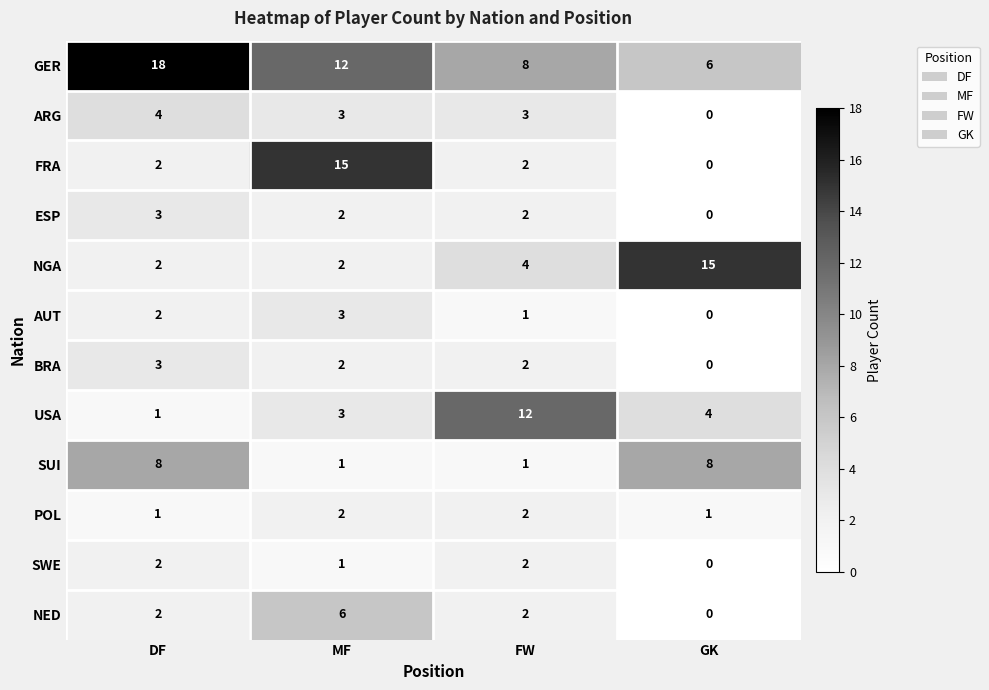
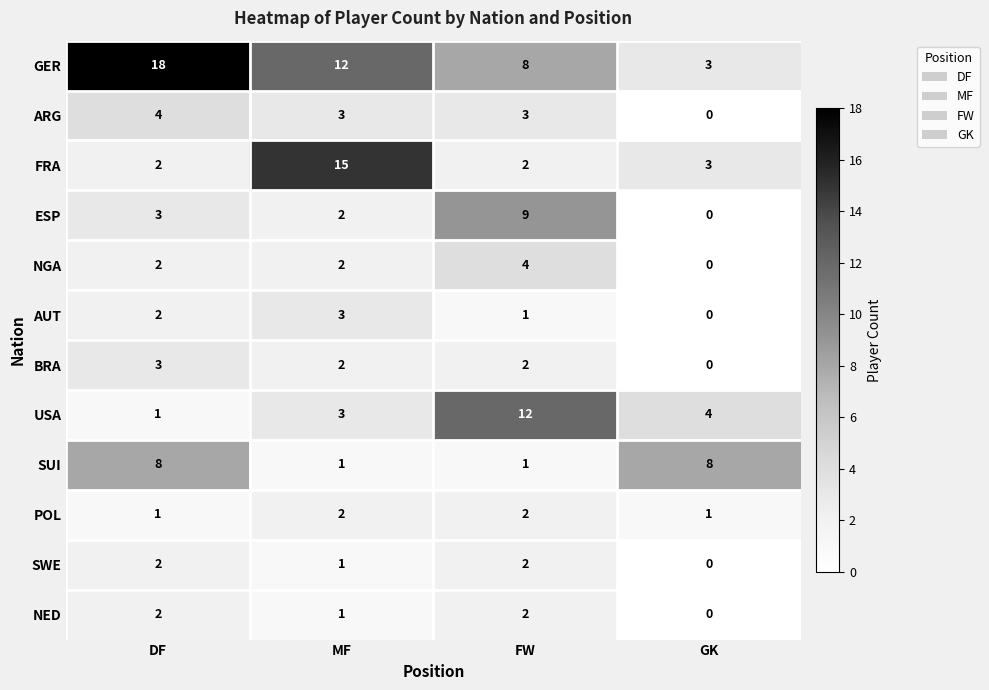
GER, GK: 6 -> 3
FRA, GK: 0 -> 3
ESP, FW: 2 -> 9
NGA, GK: 15 -> 0
NED, MF: 6 -> 1
